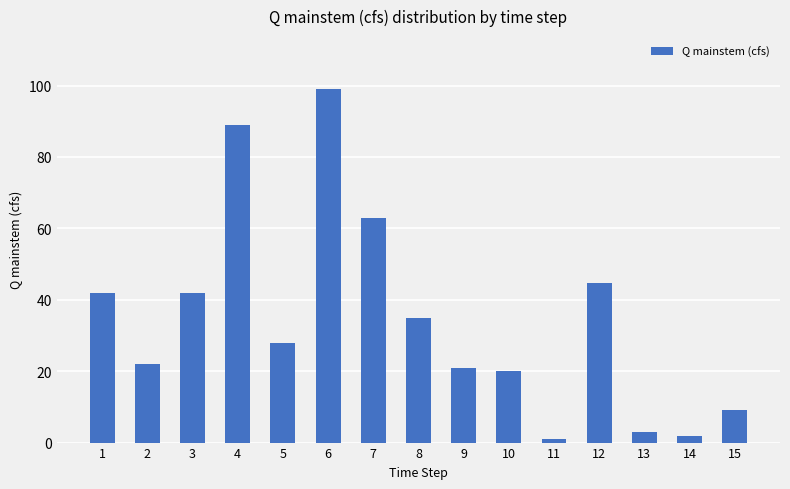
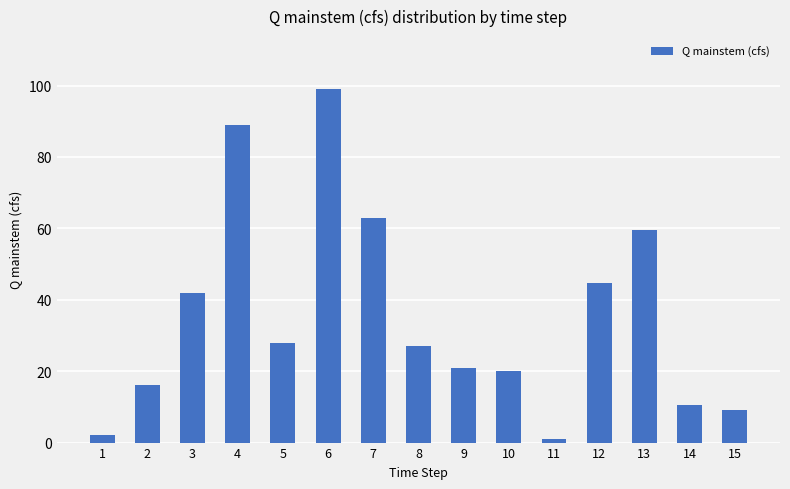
1: 42 -> 2
2: 22 -> 16
8: 35 -> 27
13: 3 -> 60
14: 2 -> 11
